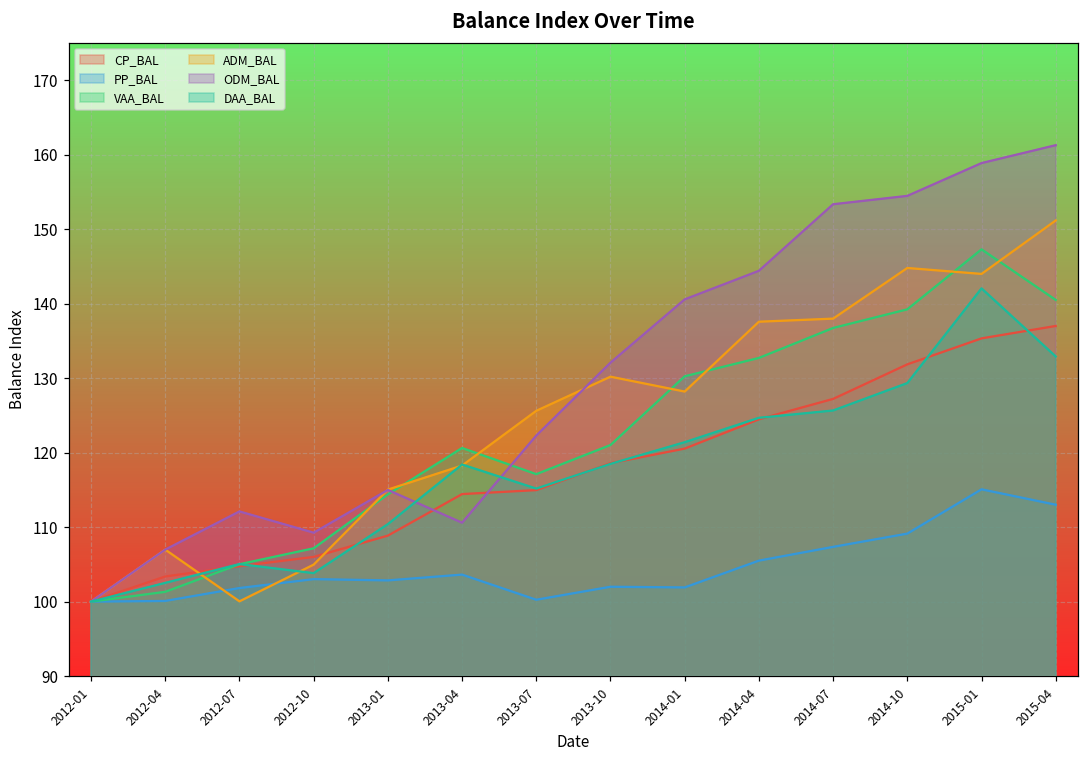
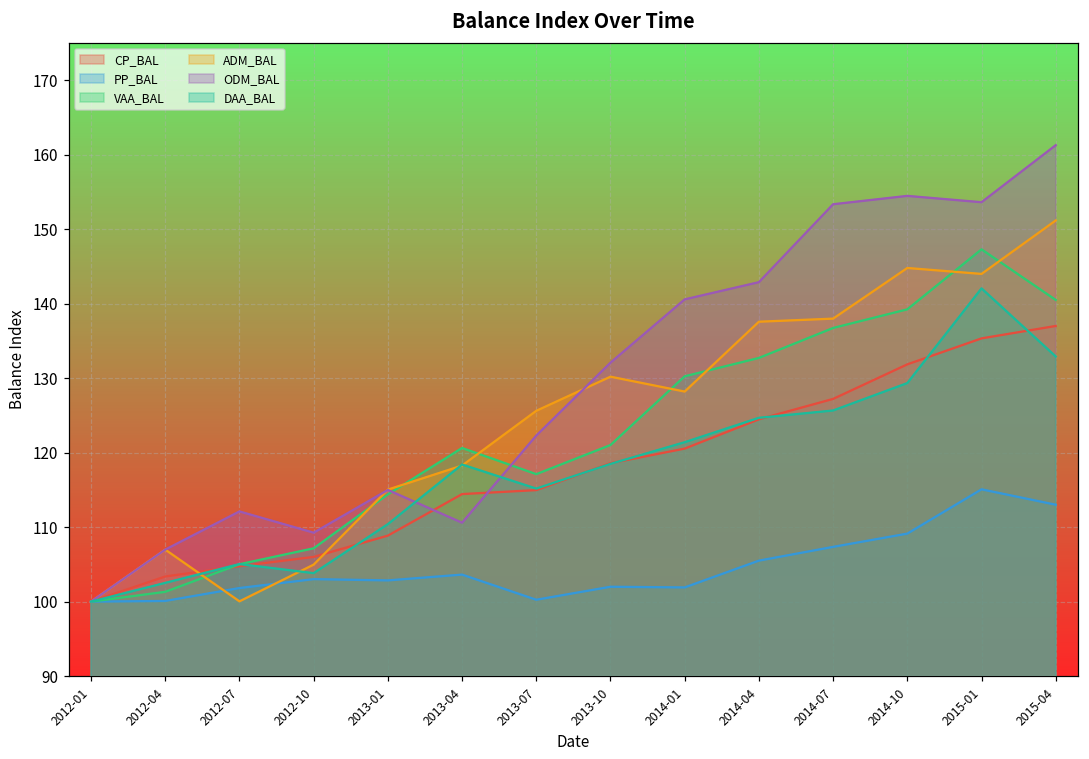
ODM_BAL, 2014-04: 144 -> 143
ODM_BAL, 2015-01: 159 -> 154
